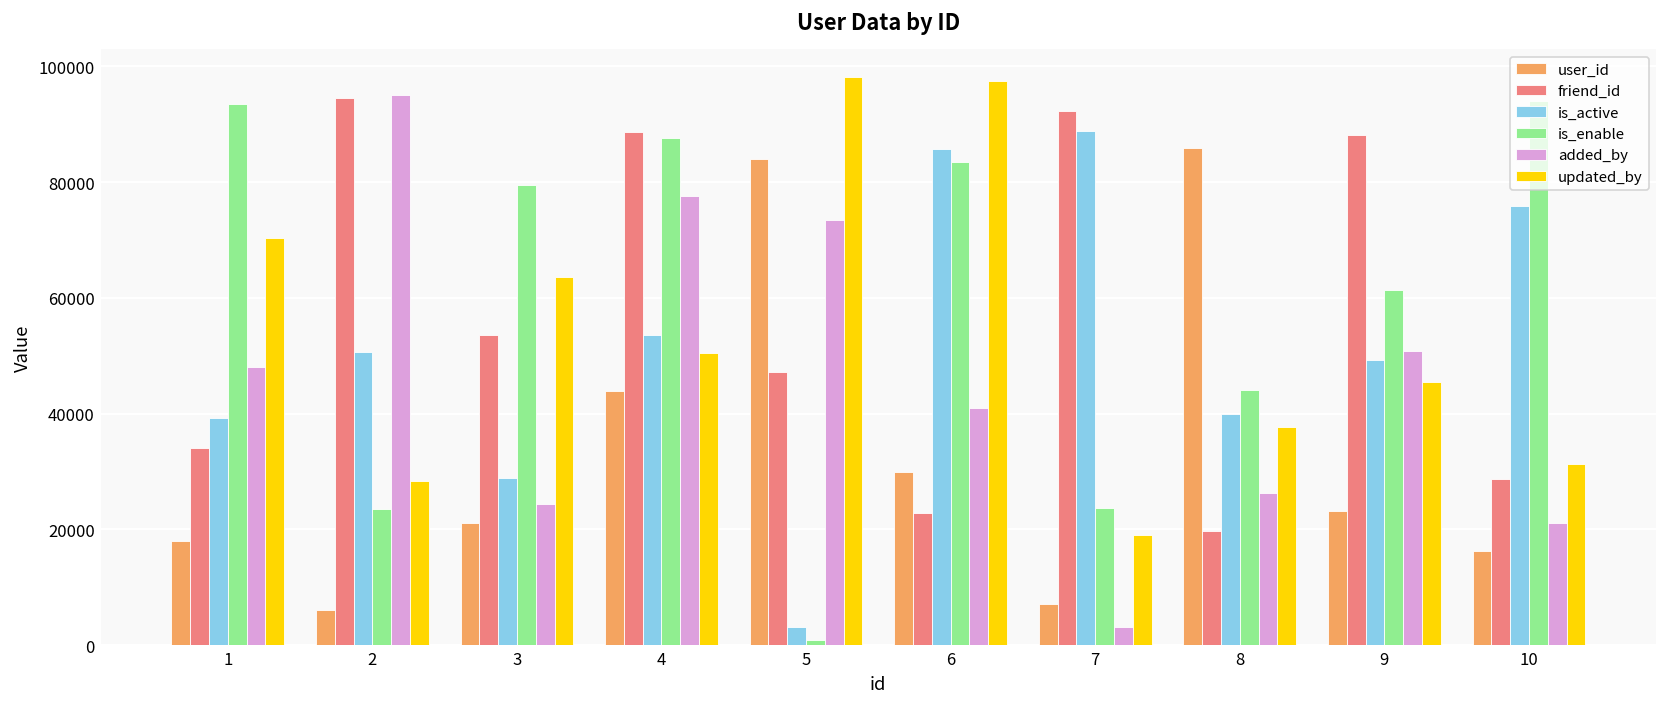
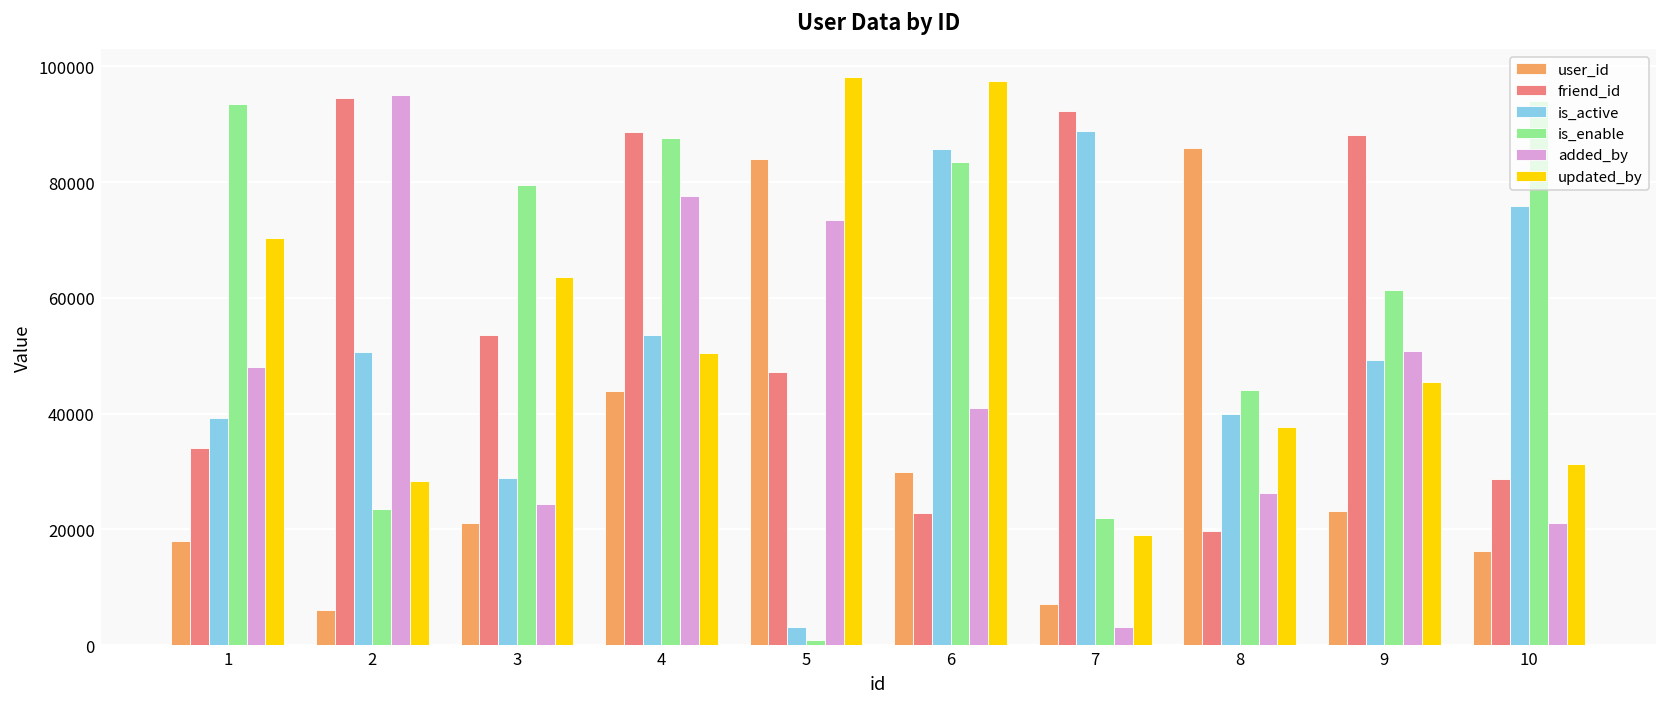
is_enable, 7: 24000 -> 22000
